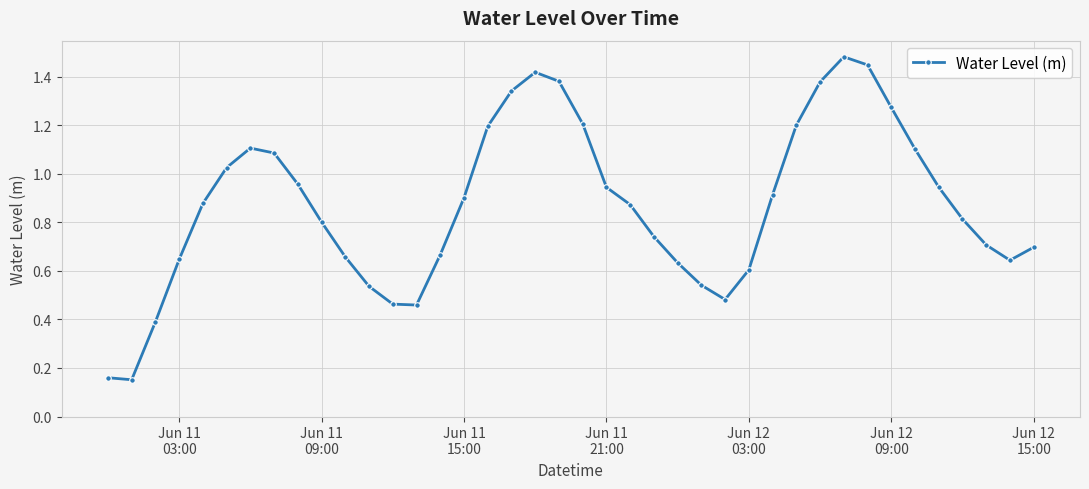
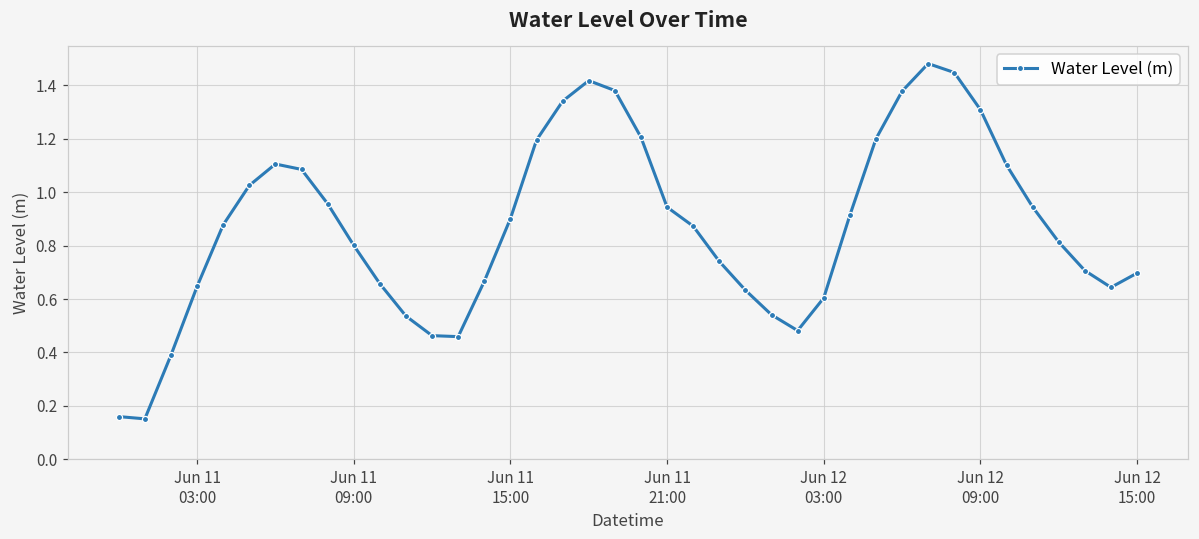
Jun 12 09:00: 1.27 -> 1.31
